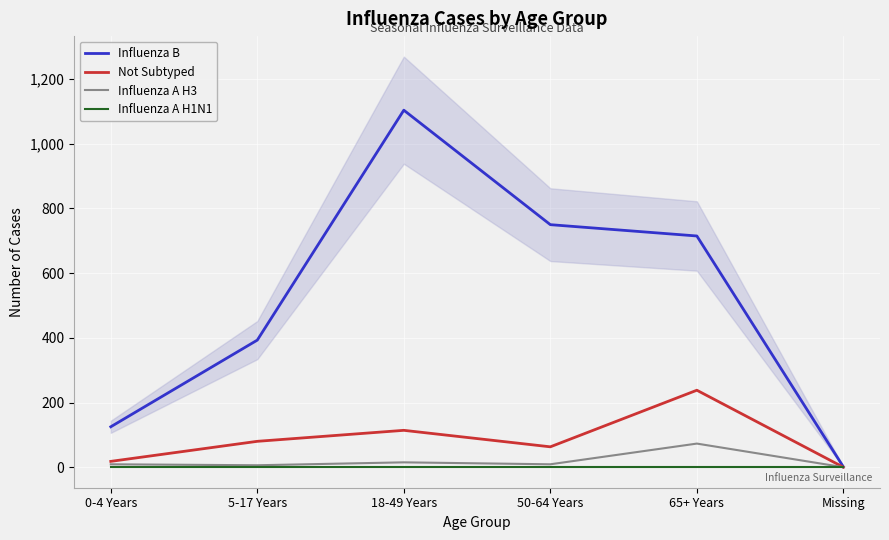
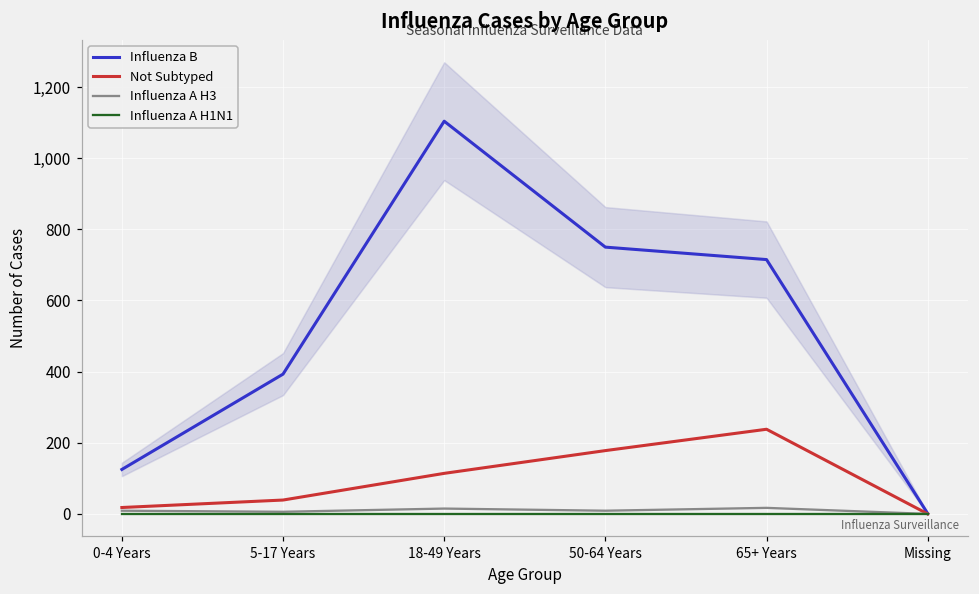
Not Subtyped, 5-17 Years: 80 -> 40
Not Subtyped, 50-64 Years: 60 -> 180
Influenza A H3, 65+ Years: 70 -> 20
